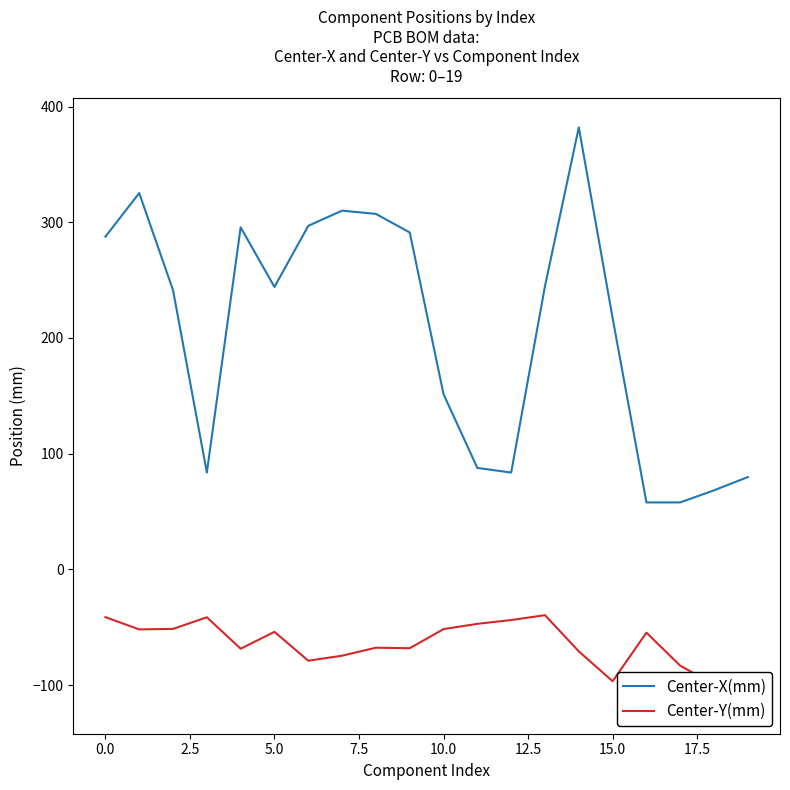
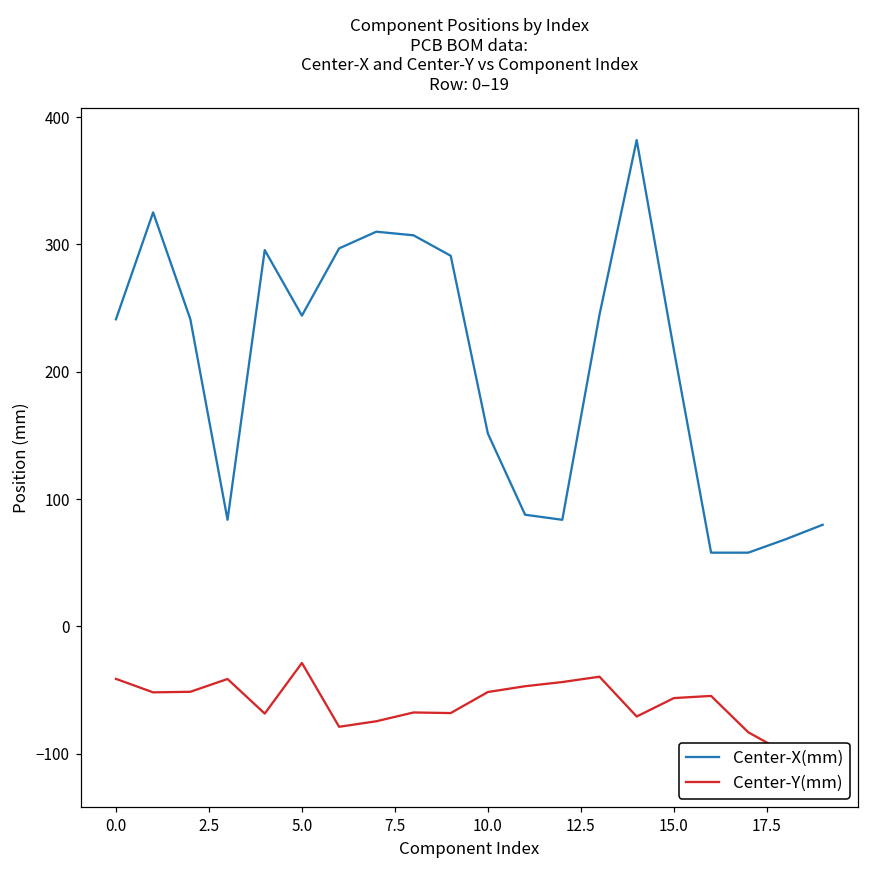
Center-X(mm), 0.0: 288 -> 241
Center-Y(mm), 5.0: -54 -> -29
Center-Y(mm), 15.0: -97 -> -56
